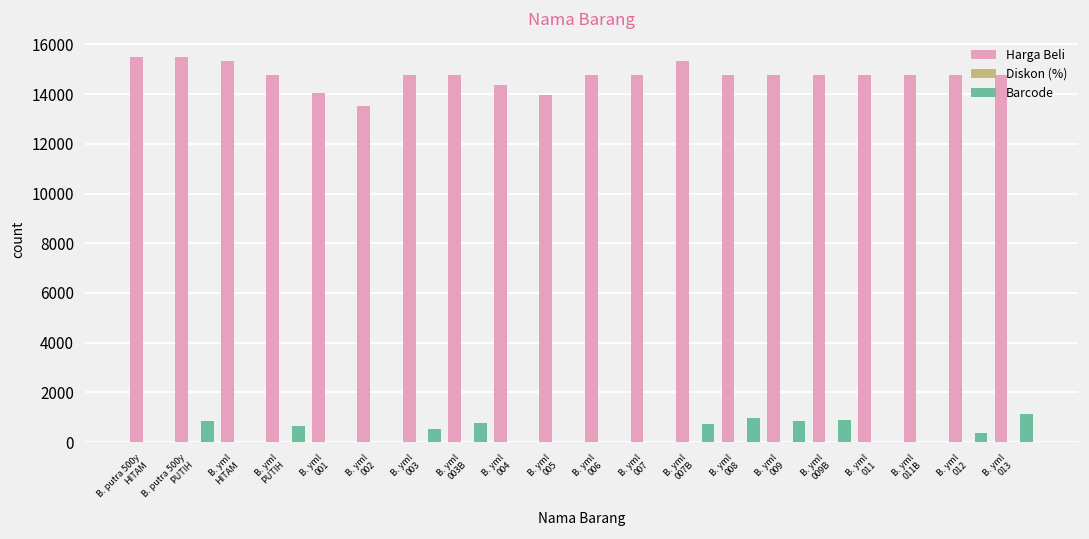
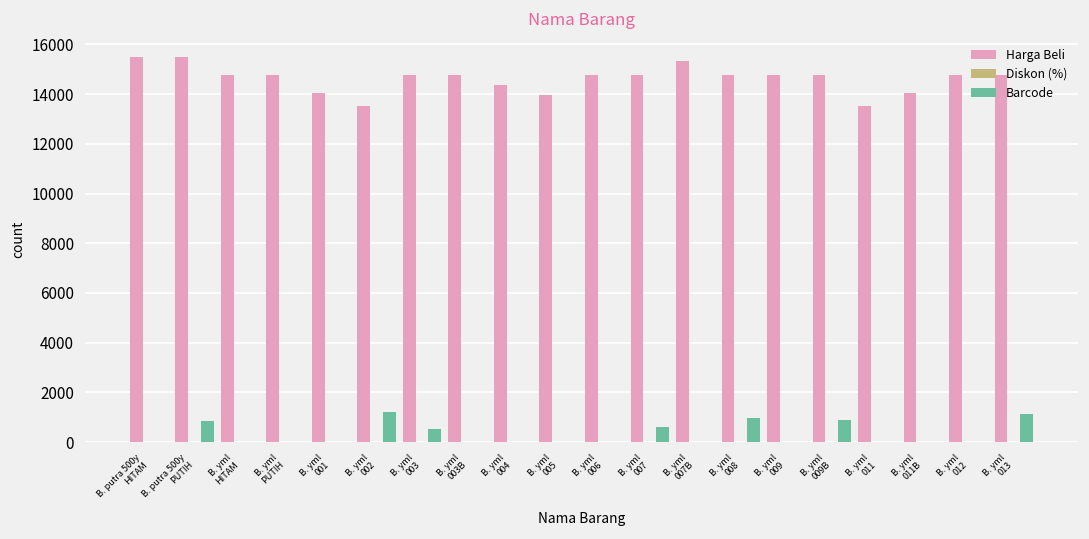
Harga Beli, B. yml HITAM: 15300 -> 14800
Barcode, B. yml PUTIH: 700 -> 0
Barcode, B. yml 002: 0 -> 1200
Barcode, B. yml 003B: 800 -> 0
Barcode, B. yml 007: 0 -> 600
Barcode, B. yml 007B: 700 -> 0
Barcode, B. yml 009: 900 -> 0
Harga Beli, B. yml 011: 14800 -> 13500
Harga Beli, B. yml 011B: 14800 -> 14100
Barcode, B. yml 012: 400 -> 0
